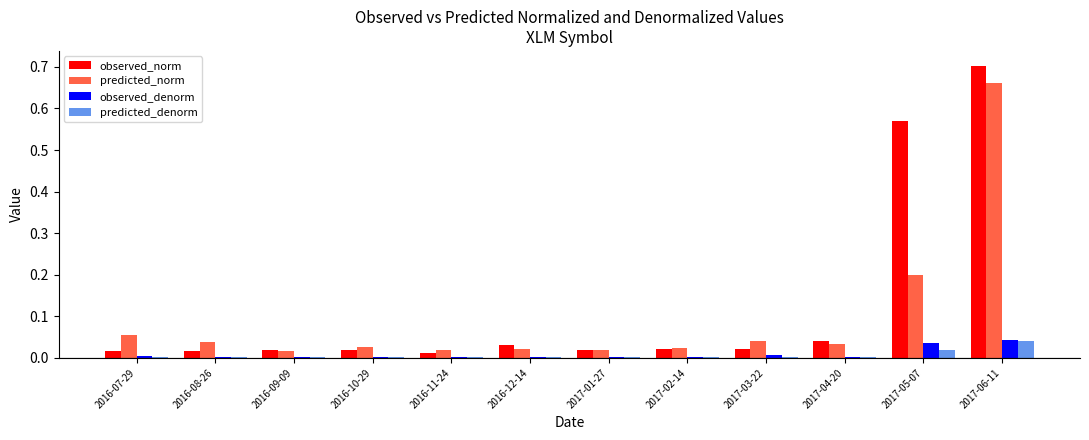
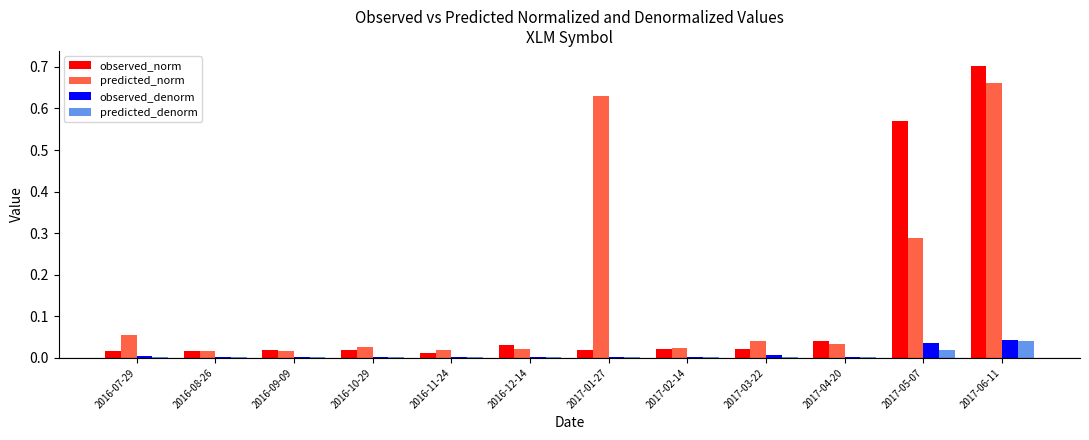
predicted_norm, 2016-08-26: 0.04 -> 0.02
predicted_norm, 2017-01-27: 0.02 -> 0.63
predicted_norm, 2017-05-07: 0.20 -> 0.29
